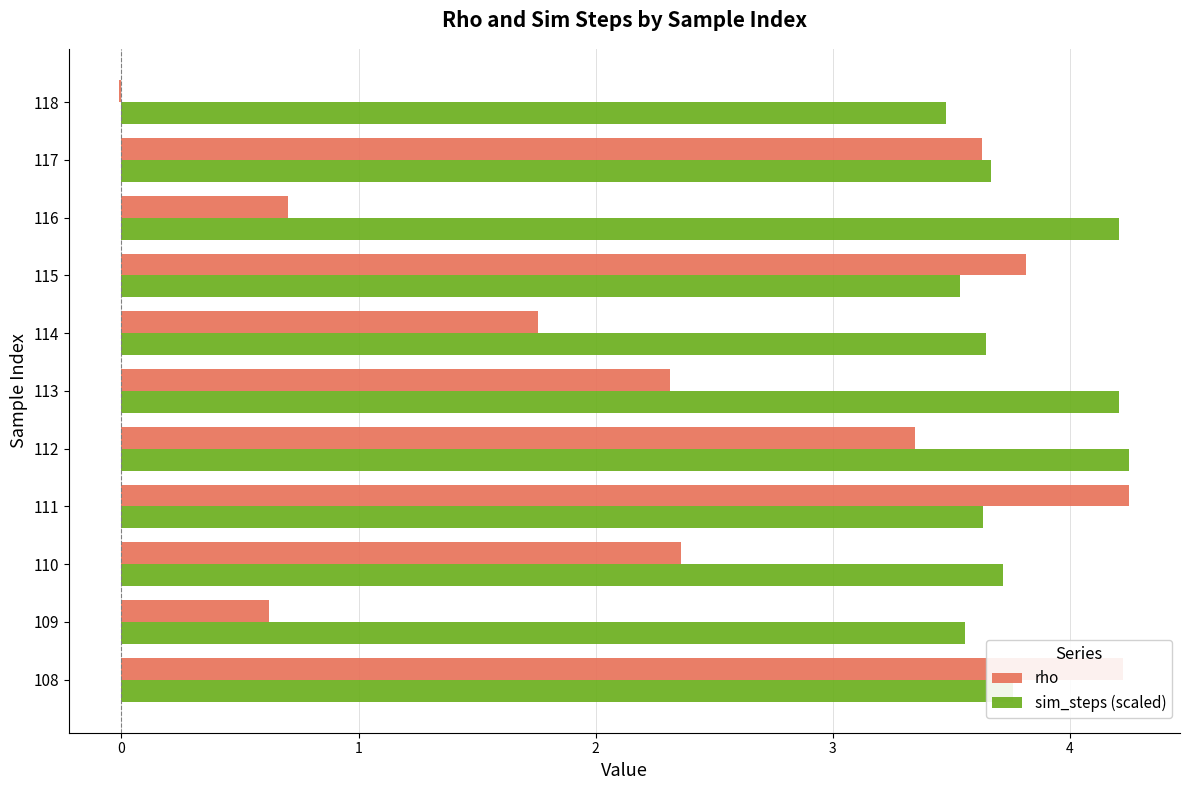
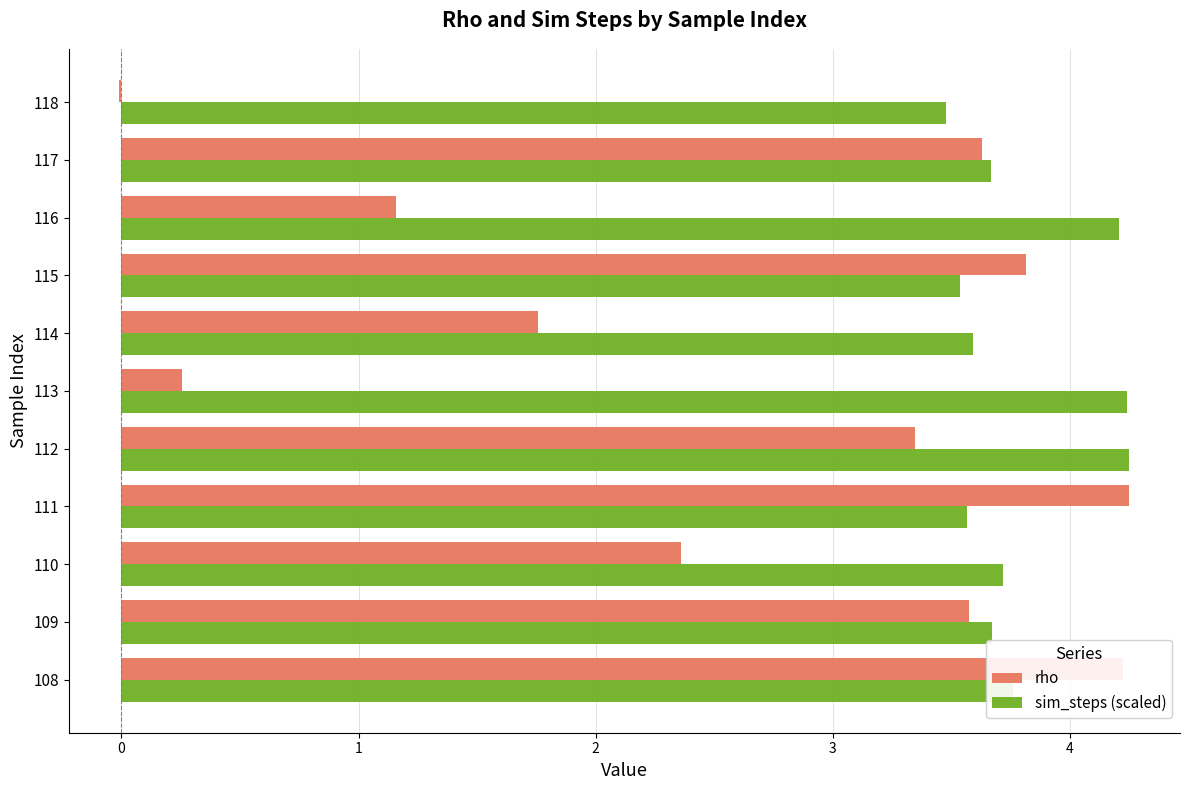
rho, 116: 0.70 -> 1.16
sim_steps (scaled), 114: 3.65 -> 3.59
rho, 113: 2.32 -> 0.26
sim_steps (scaled), 113: 4.21 -> 4.24
sim_steps (scaled), 111: 3.63 -> 3.57
rho, 109: 0.62 -> 3.57
sim_steps (scaled), 109: 3.56 -> 3.67
